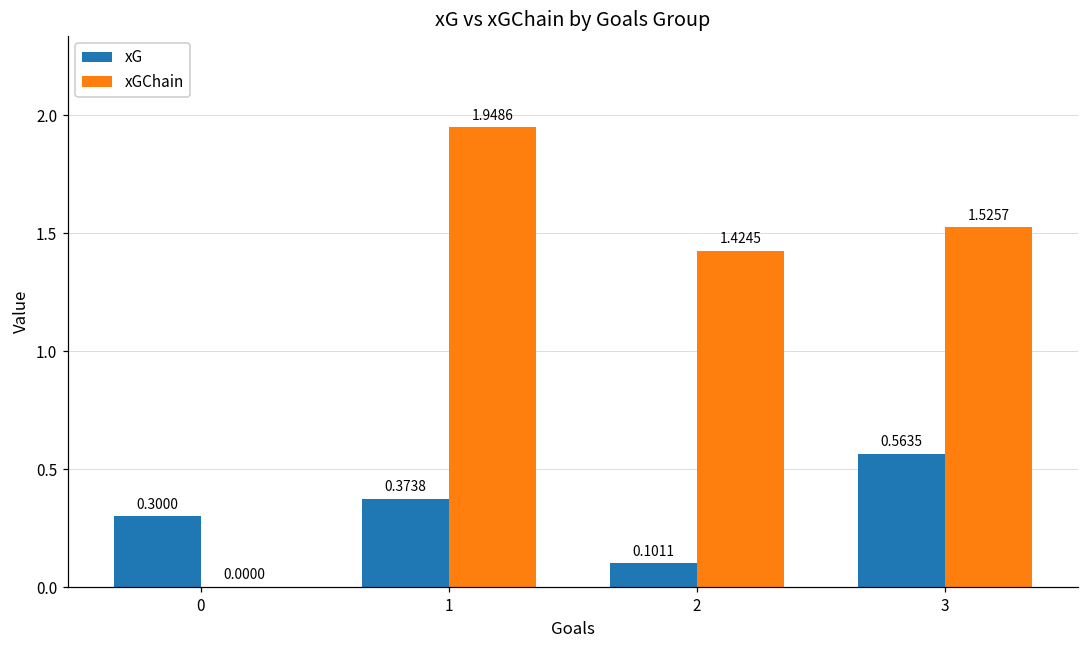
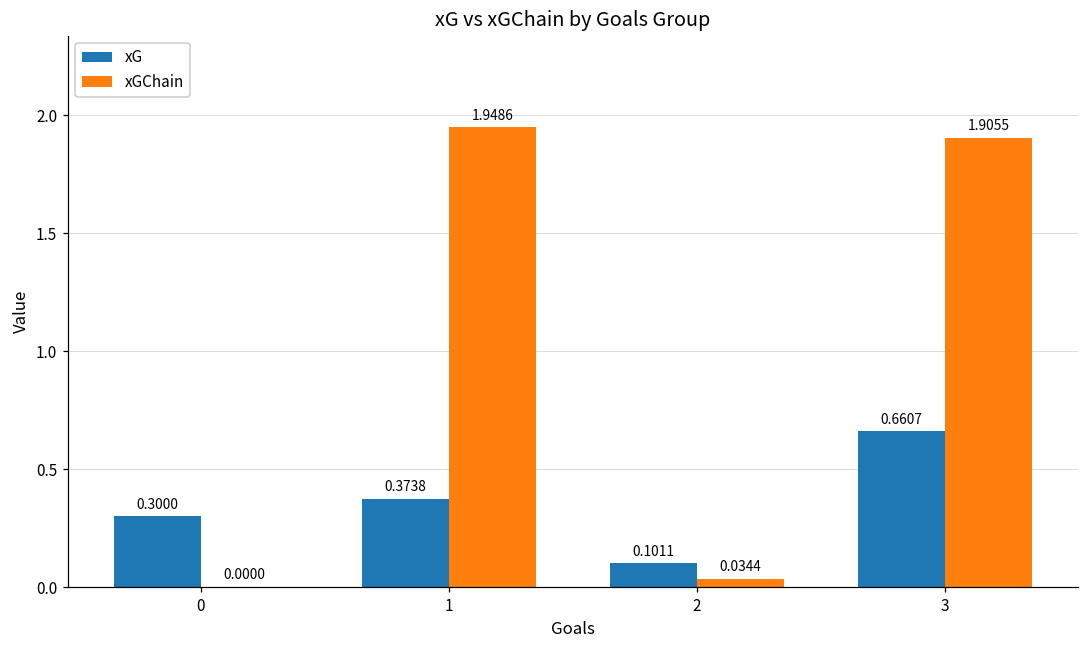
xGChain, 2: 1.4245 -> 0.0344
xG, 3: 0.5635 -> 0.6607
xGChain, 3: 1.5257 -> 1.9055
